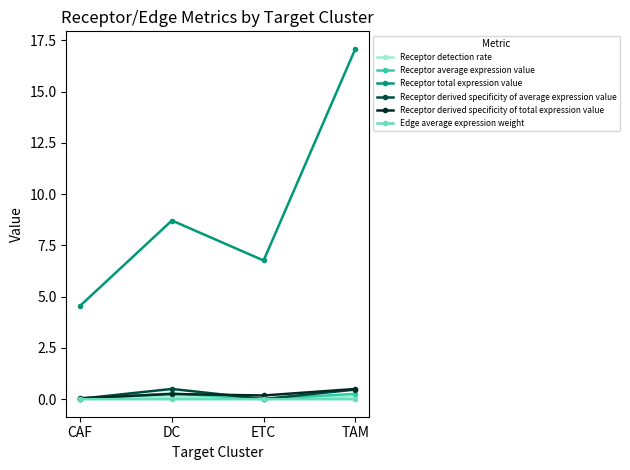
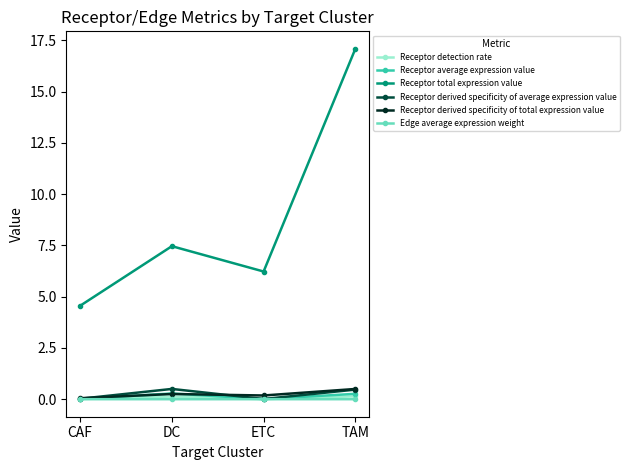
Receptor total expression value, DC: 8.7 -> 7.5
Receptor total expression value, ETC: 6.8 -> 6.2
